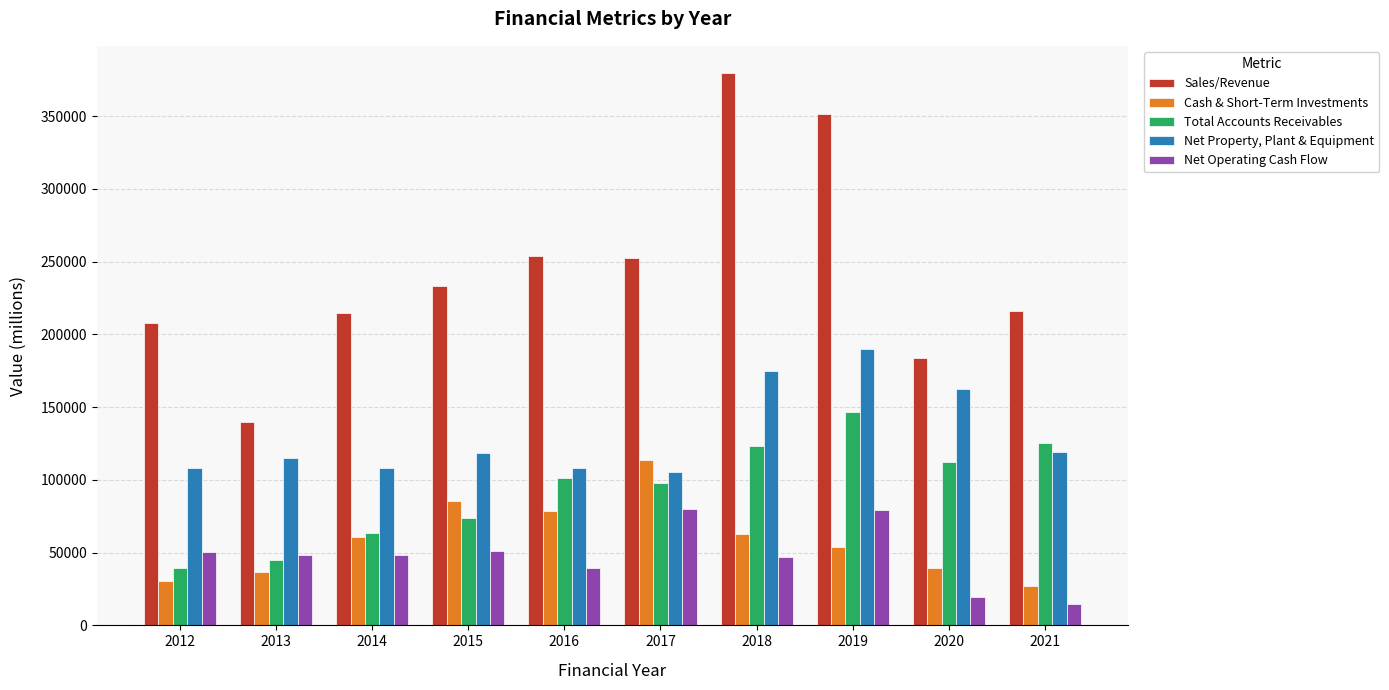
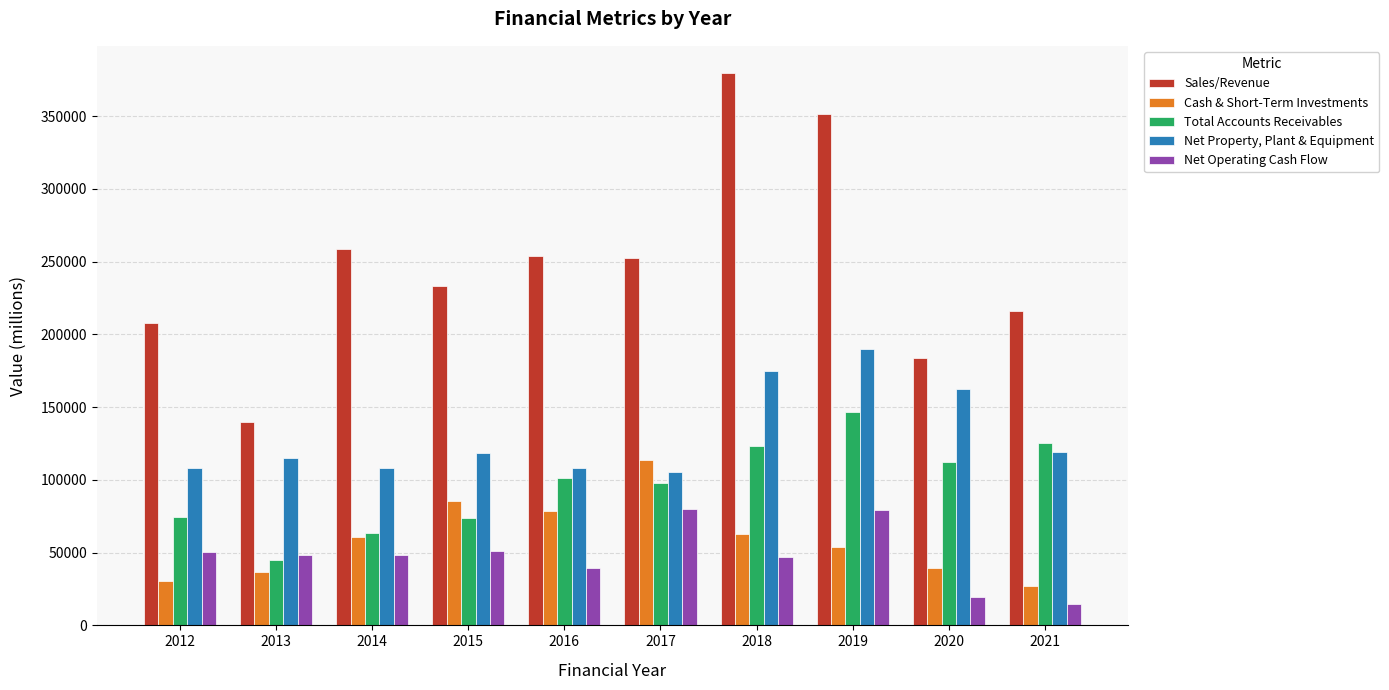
Total Accounts Receivables, 2012: 39000 -> 75000
Sales/Revenue, 2014: 215000 -> 259000
